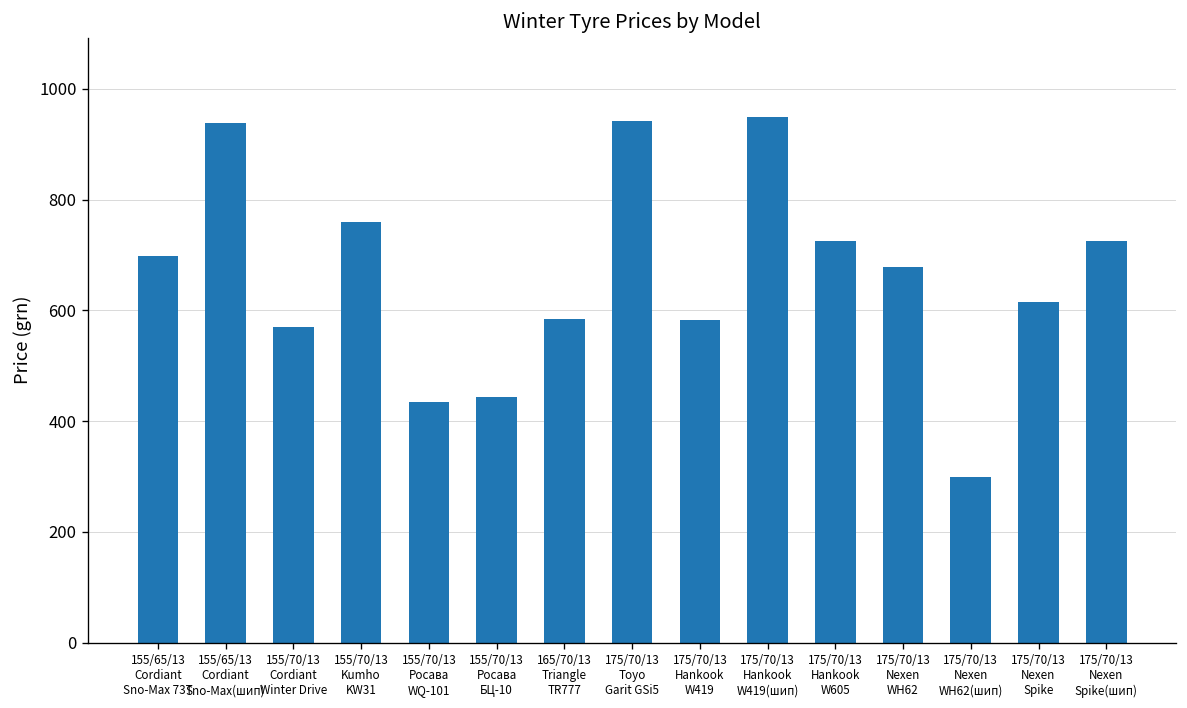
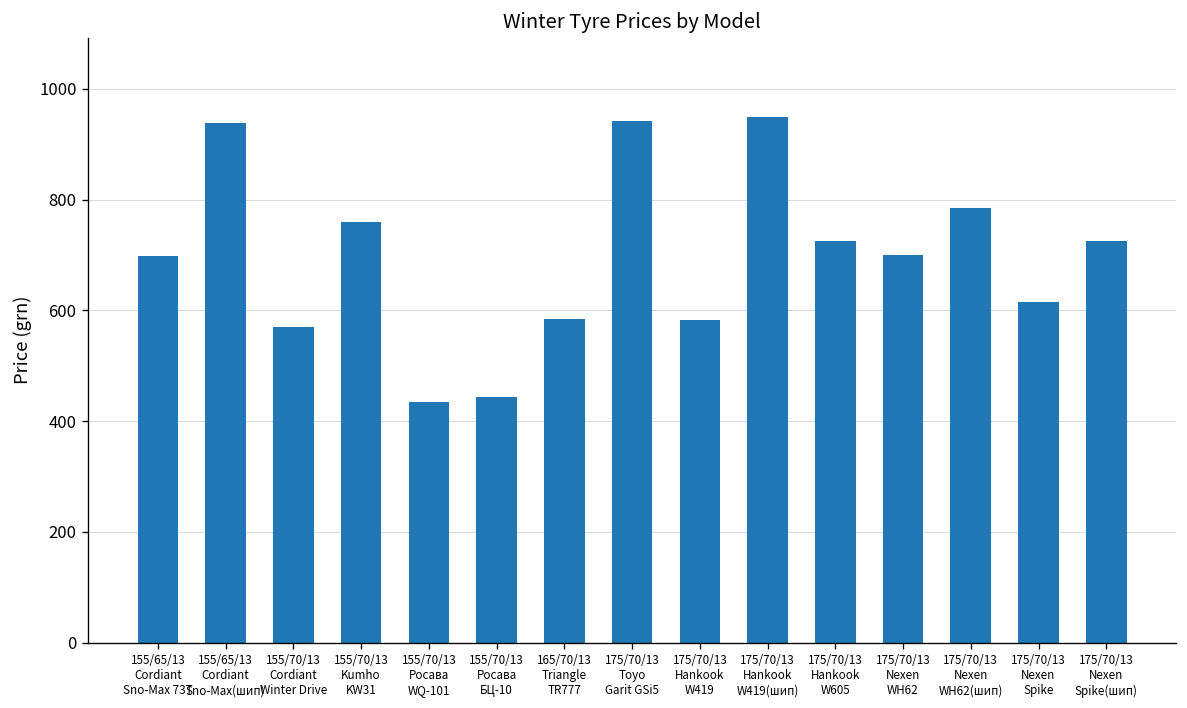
175/70/13 Nexen WH62: 680 -> 700
175/70/13 Nexen WH62(шип): 300 -> 790
